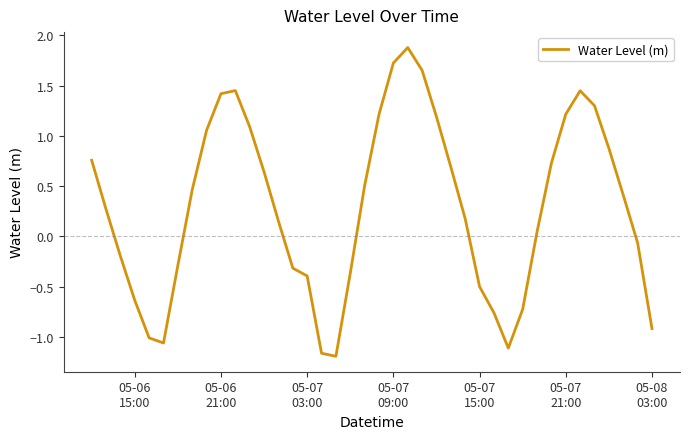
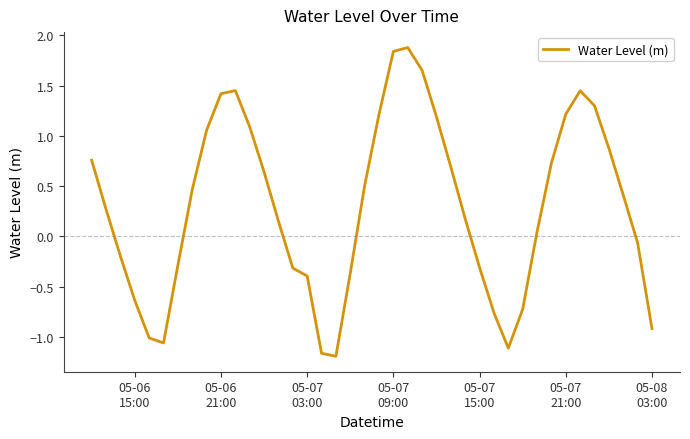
05-07 09:00: 1.72 -> 1.84
05-07 15:00: -0.50 -> -0.31
